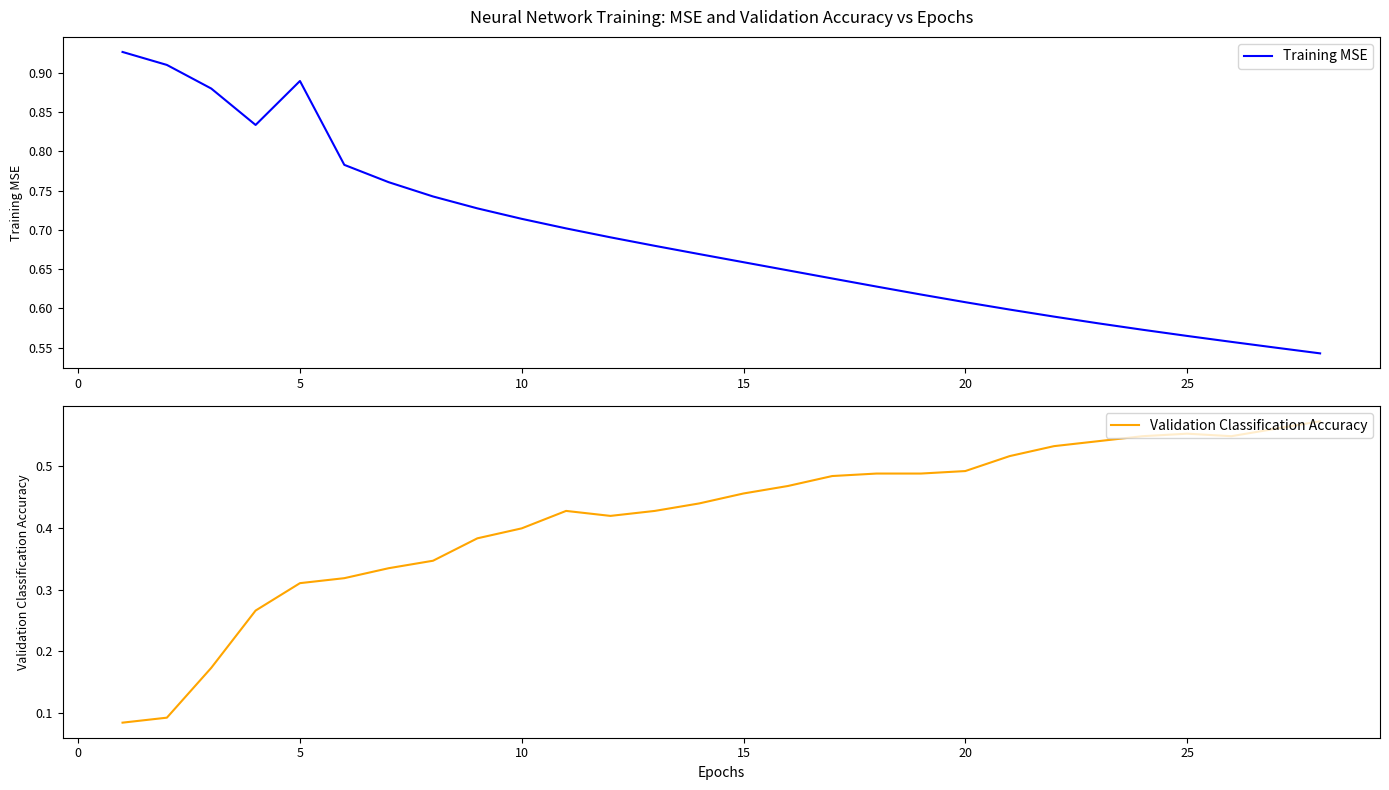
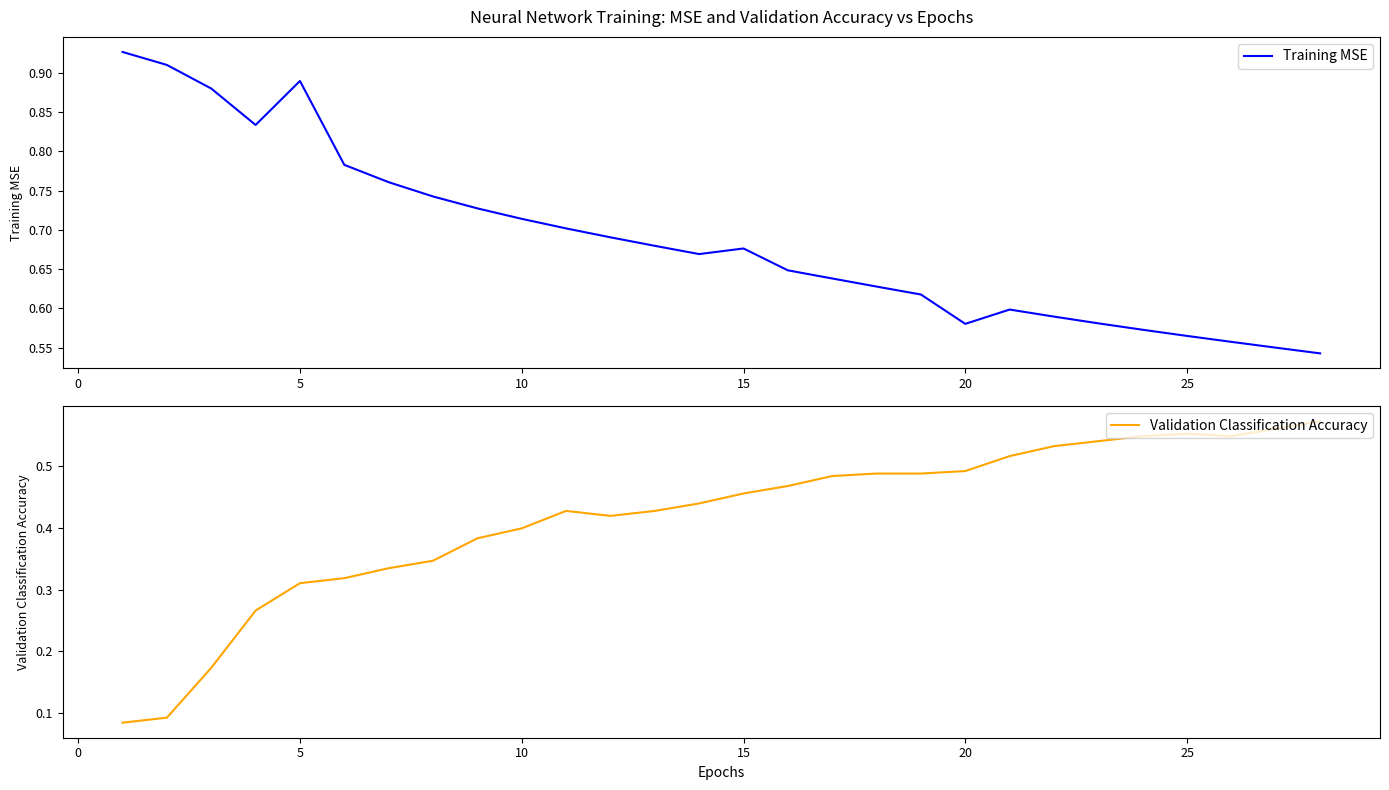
Neural Network Training: MSE and Validation Accuracy vs Epochs, 15: 0.66 -> 0.68
Neural Network Training: MSE and Validation Accuracy vs Epochs, 20: 0.61 -> 0.58
